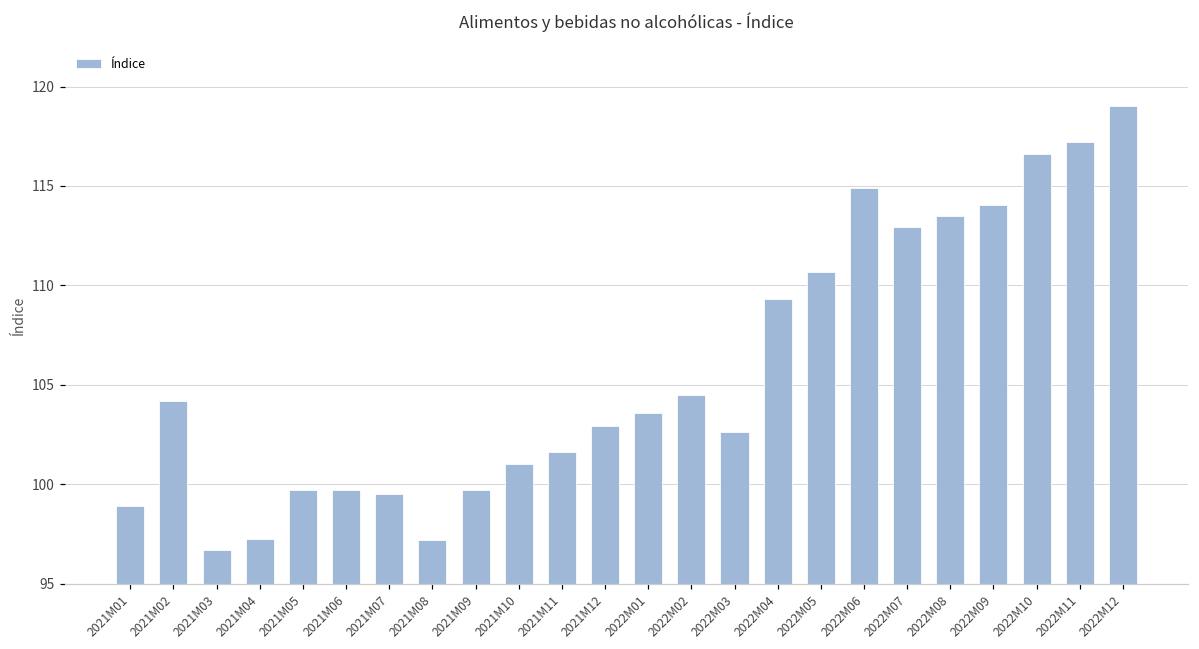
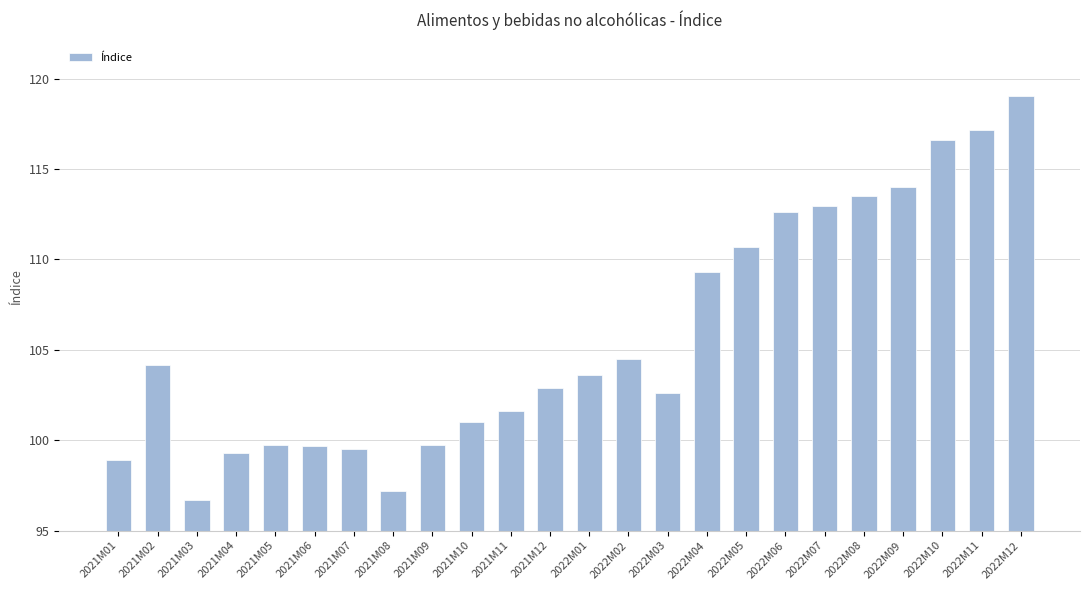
2021M04: 97.2 -> 99.3
2022M06: 114.9 -> 112.6
